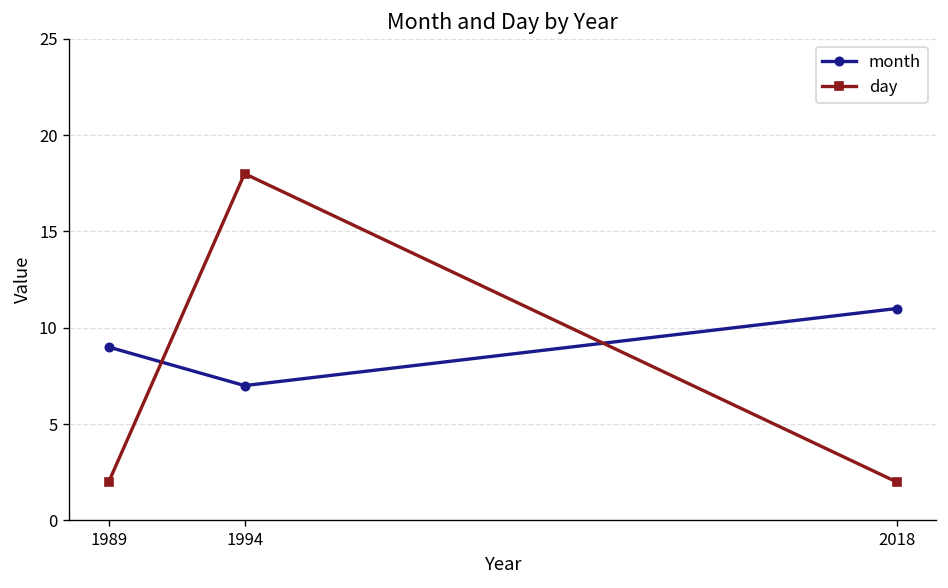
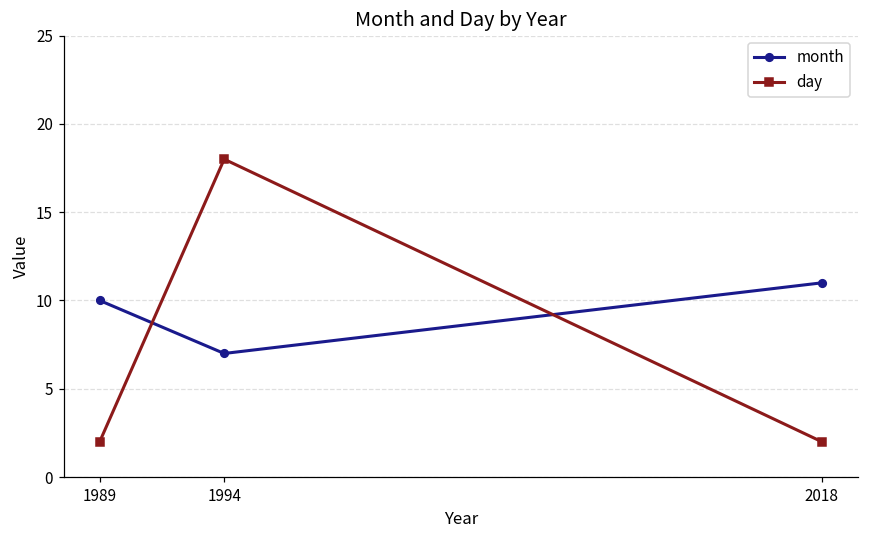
month, 1989: 9 -> 10
